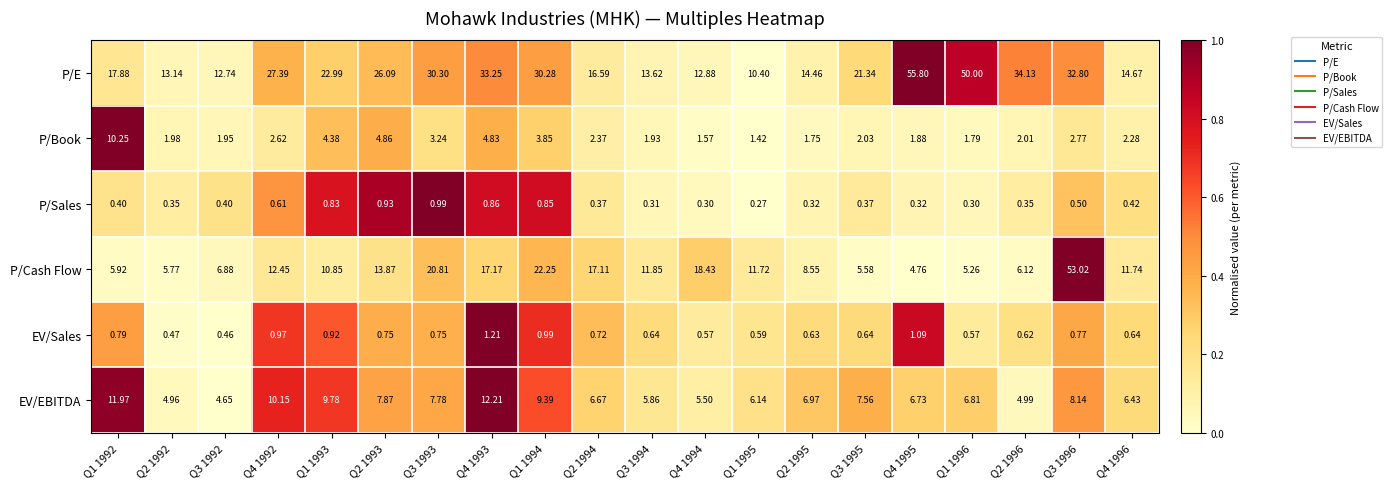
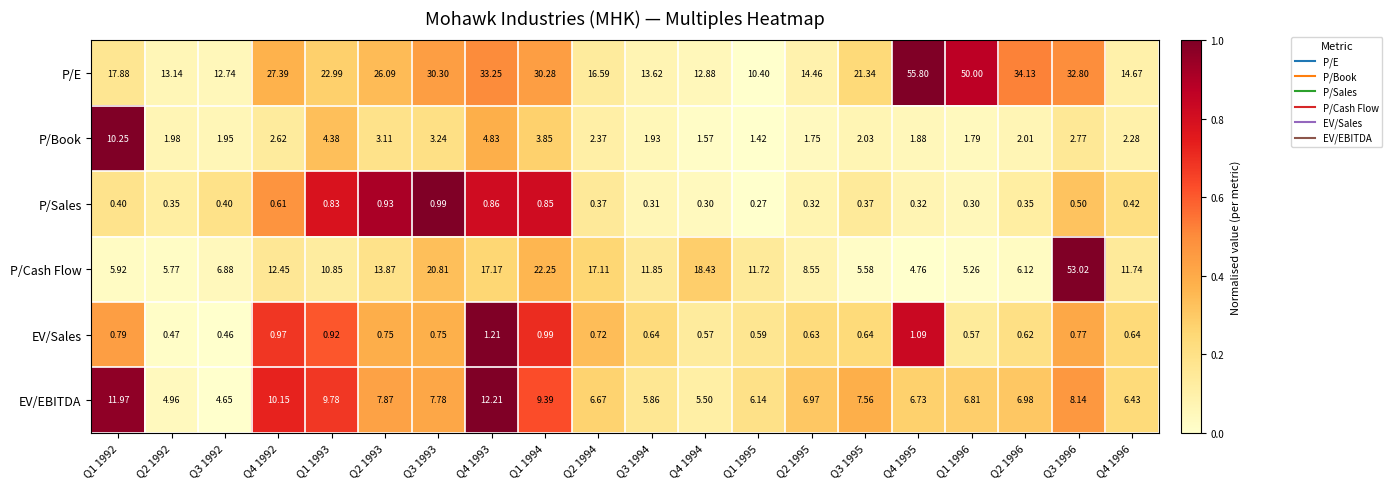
P/Book, Q2 1993: 4.86 -> 3.11
EV/EBITDA, Q2 1996: 4.99 -> 6.98
